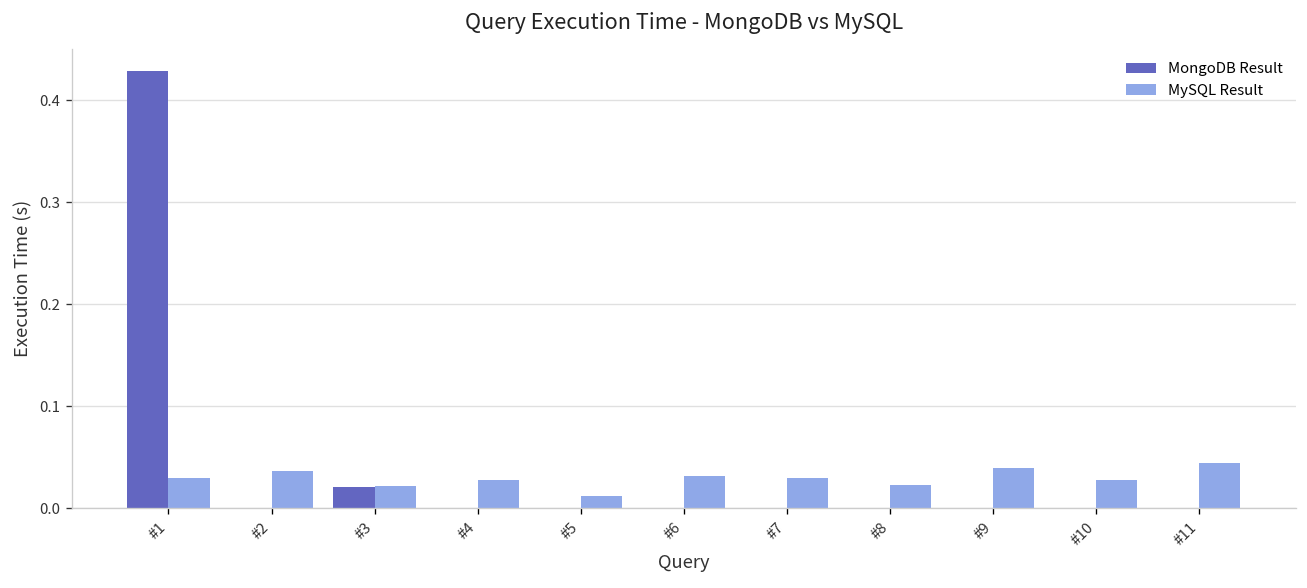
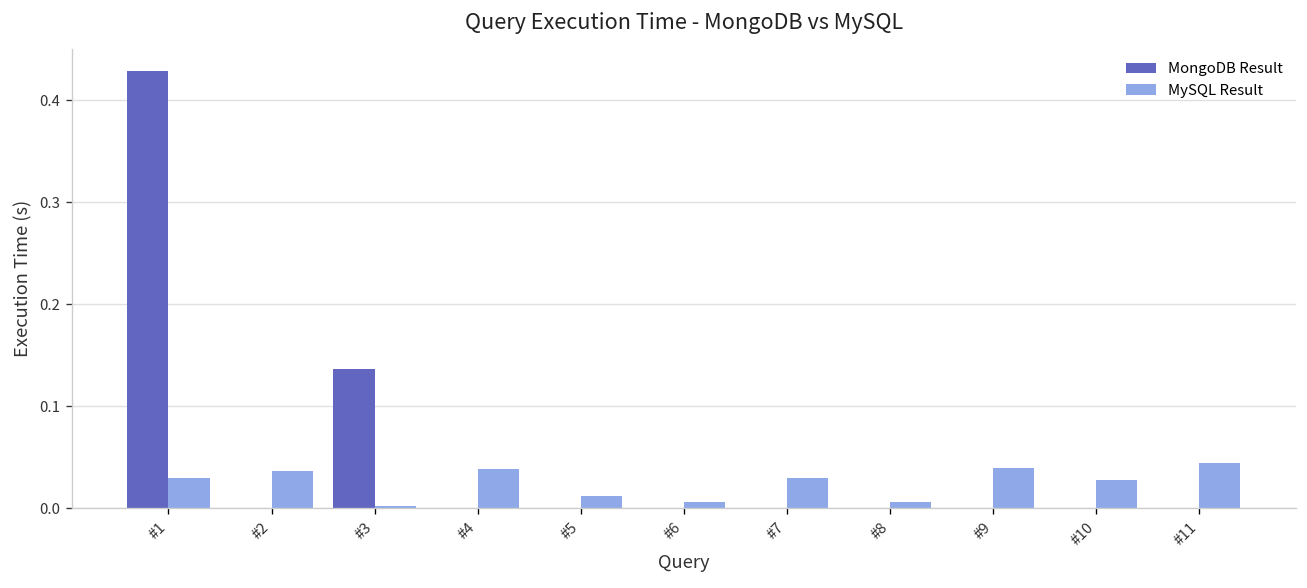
MongoDB Result, #3: 0.02 -> 0.14
MySQL Result, #3: 0.02 -> 0.00
MySQL Result, #4: 0.03 -> 0.04
MySQL Result, #6: 0.03 -> 0.01
MySQL Result, #8: 0.02 -> 0.01
